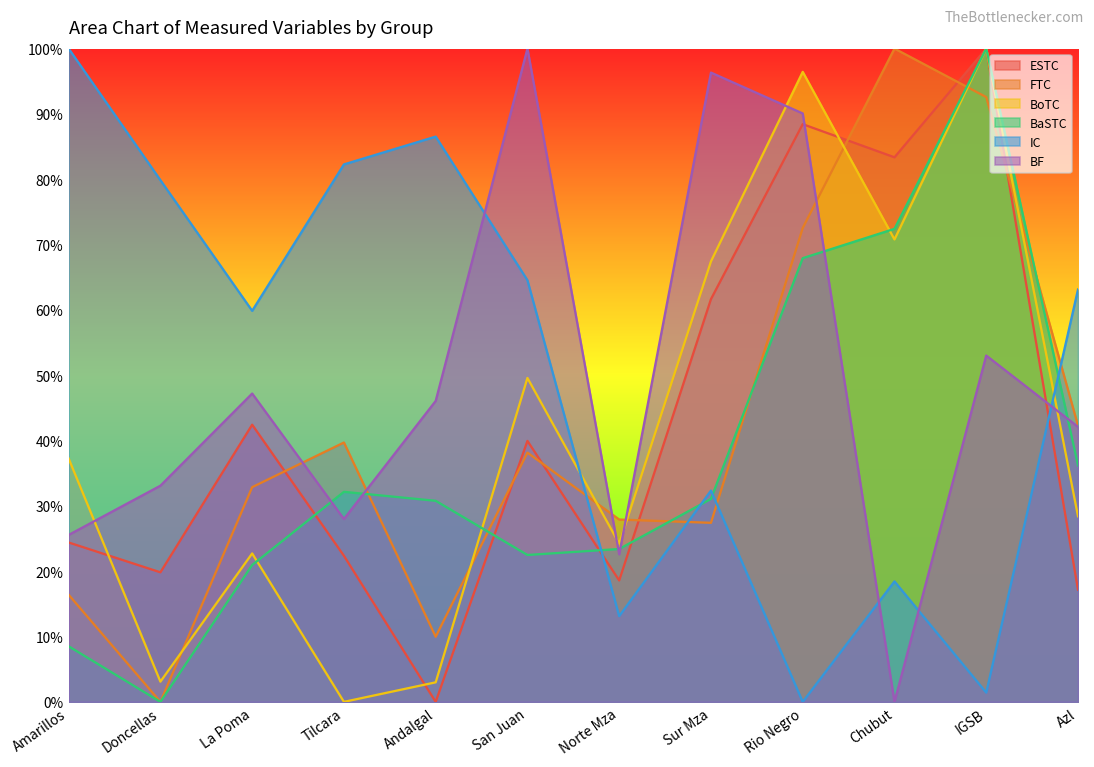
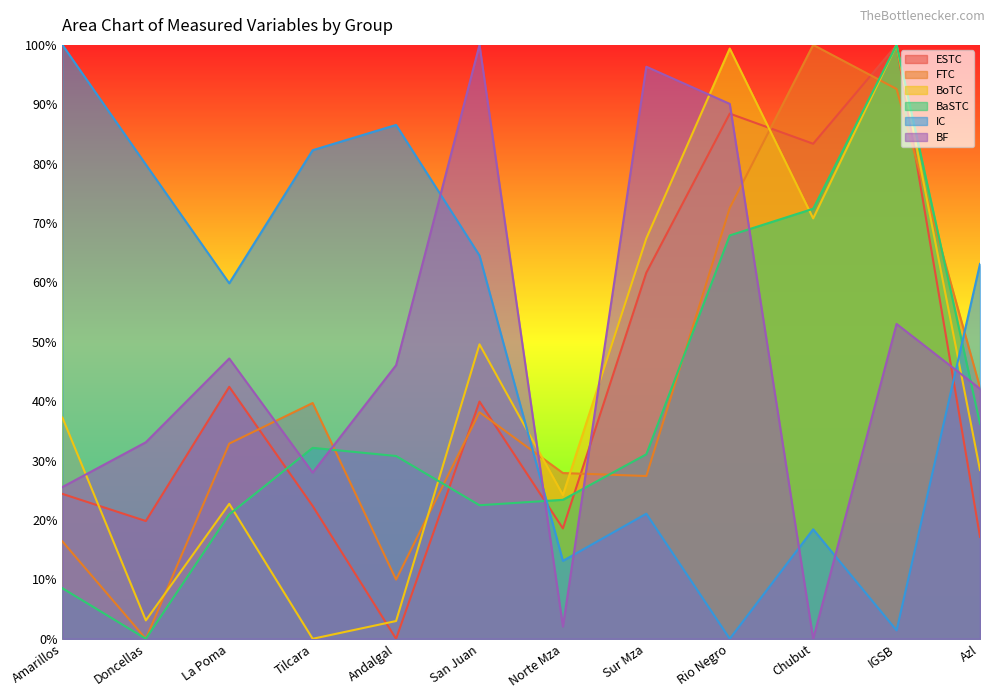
BF, Norte Mza: 23% -> 2%
IC, Sur Mza: 32% -> 21%
BoTC, Rio Negro: 96% -> 99%
